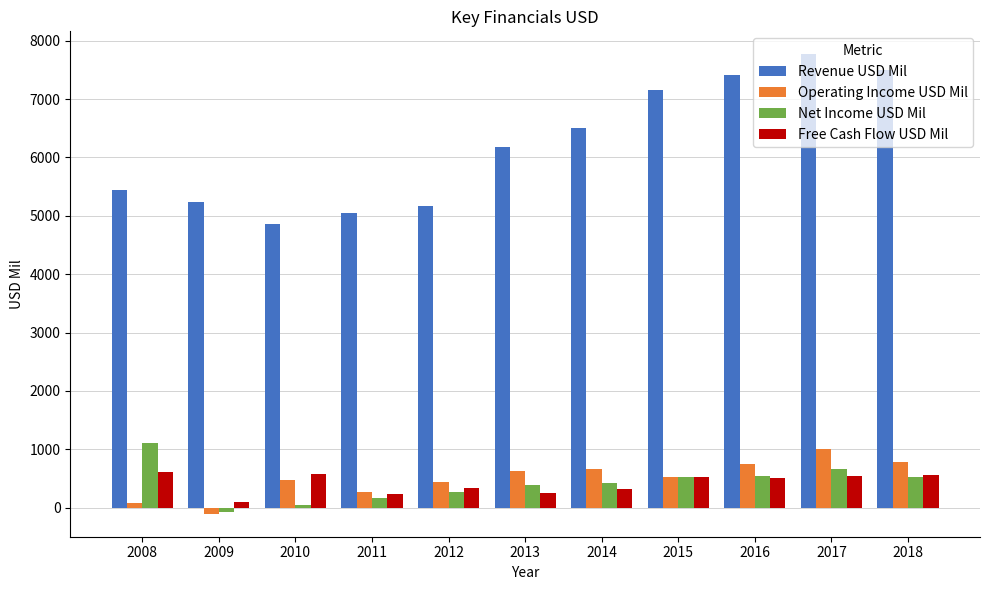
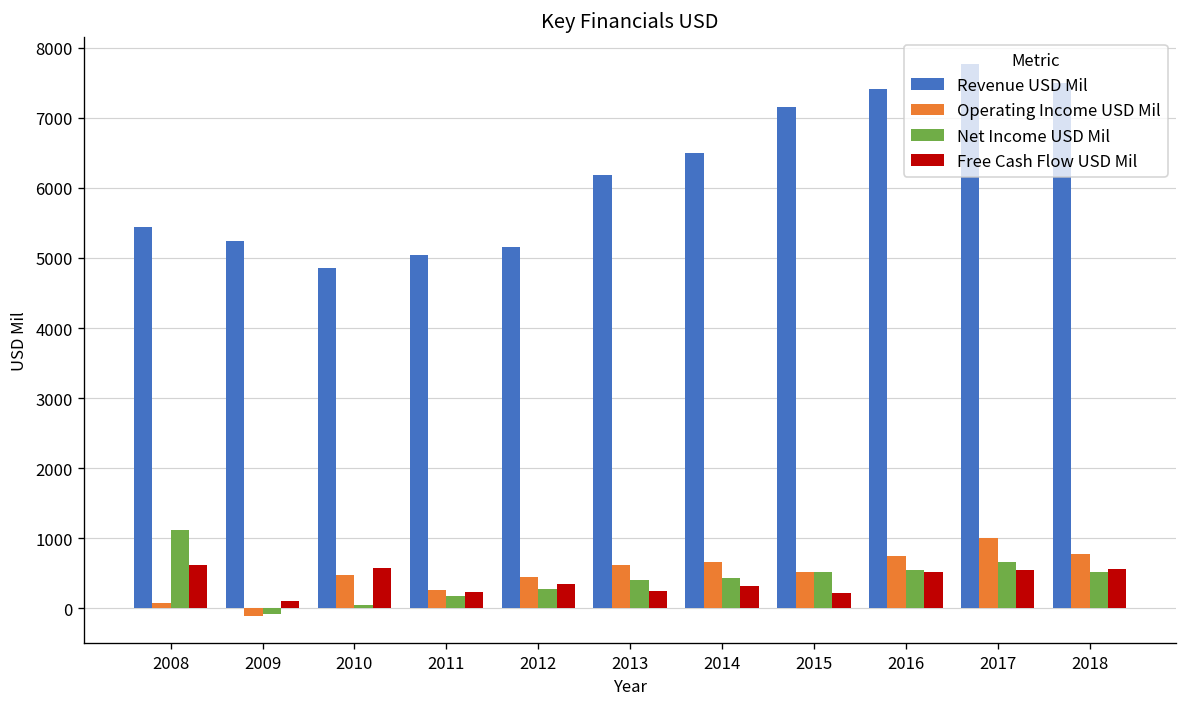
Free Cash Flow USD Mil, 2015: 500 -> 200
